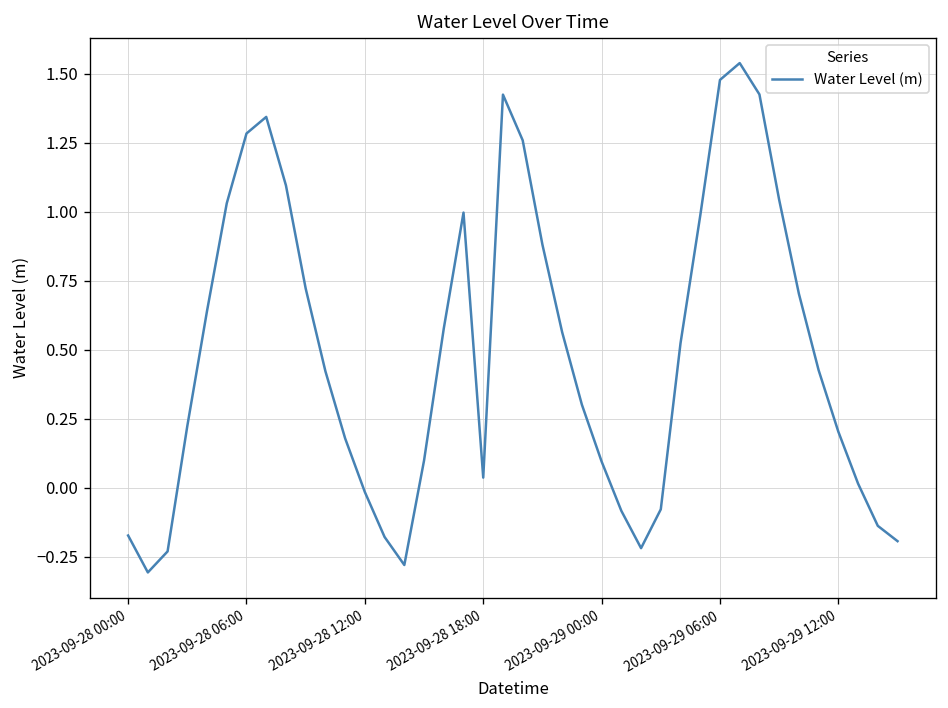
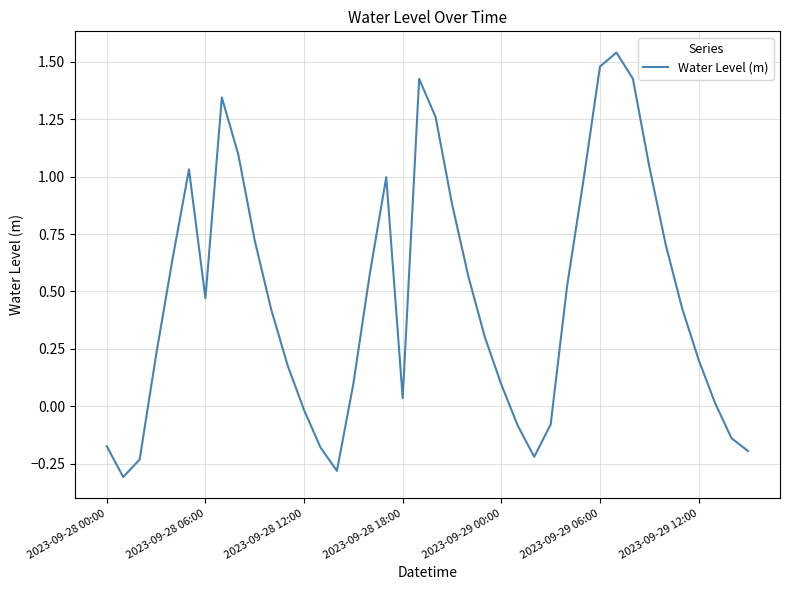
2023-09-28 06:00: 1.28 -> 0.47
